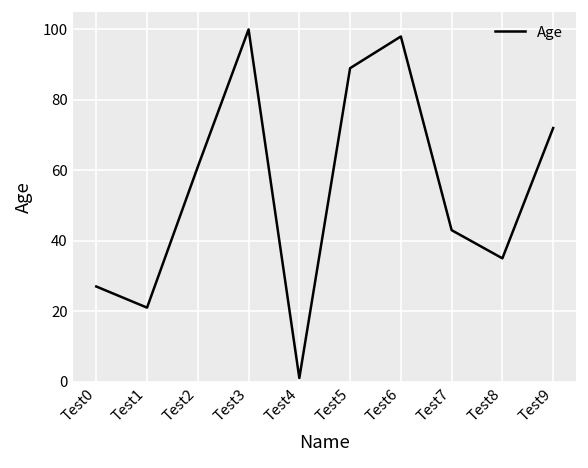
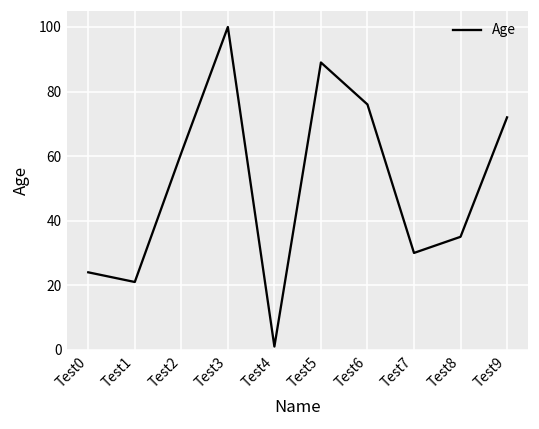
Test0: 27 -> 24
Test6: 98 -> 76
Test7: 43 -> 30
